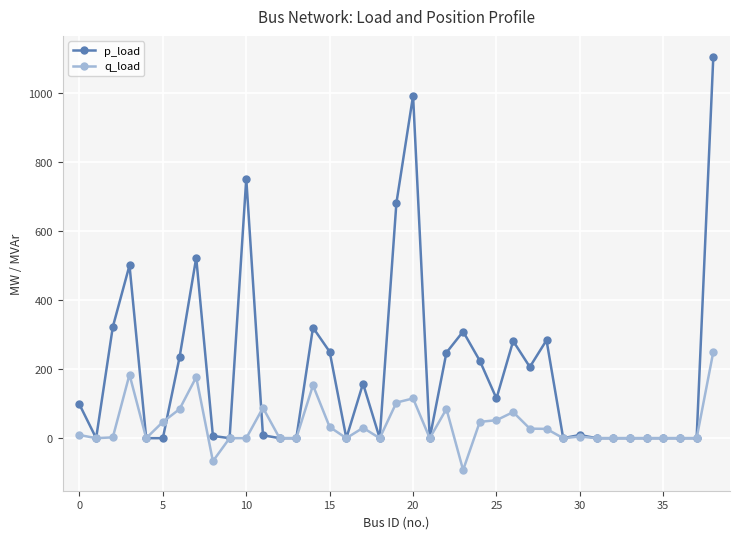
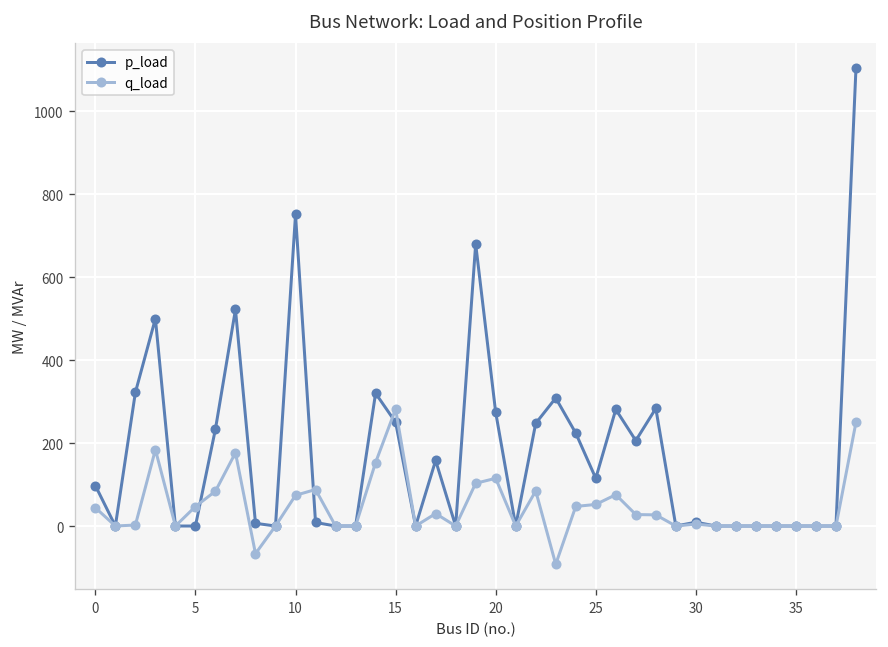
q_load, 0: 10 -> 40
q_load, 10: 0 -> 70
q_load, 15: 30 -> 280
p_load, 20: 990 -> 270
